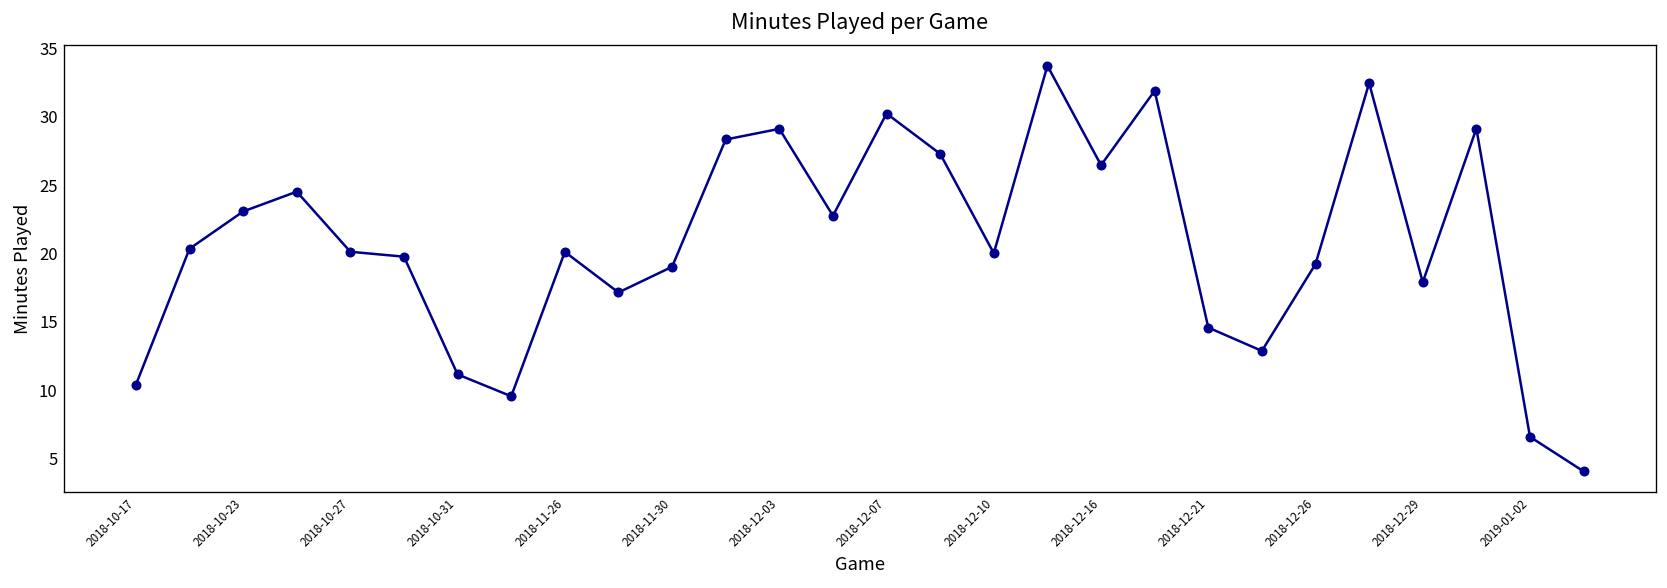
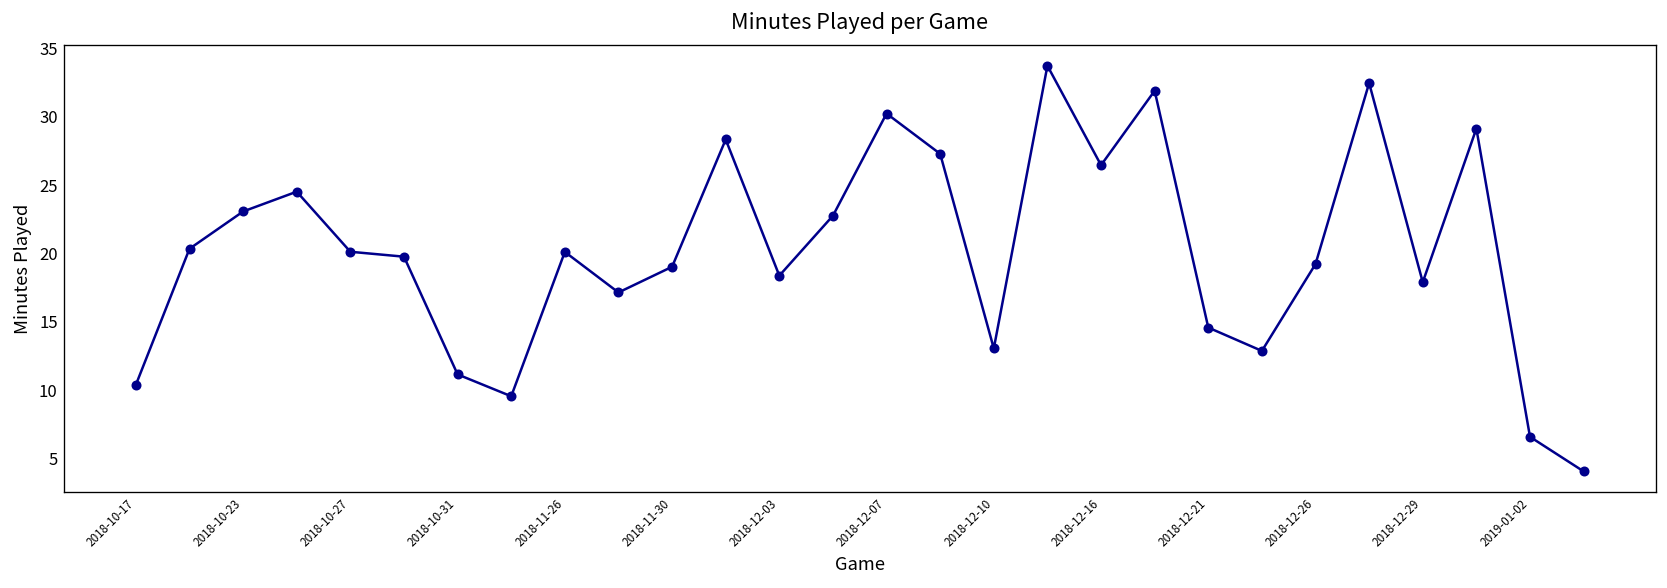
2018-12-03: 29.1 -> 18.4
2018-12-10: 20.0 -> 13.1
